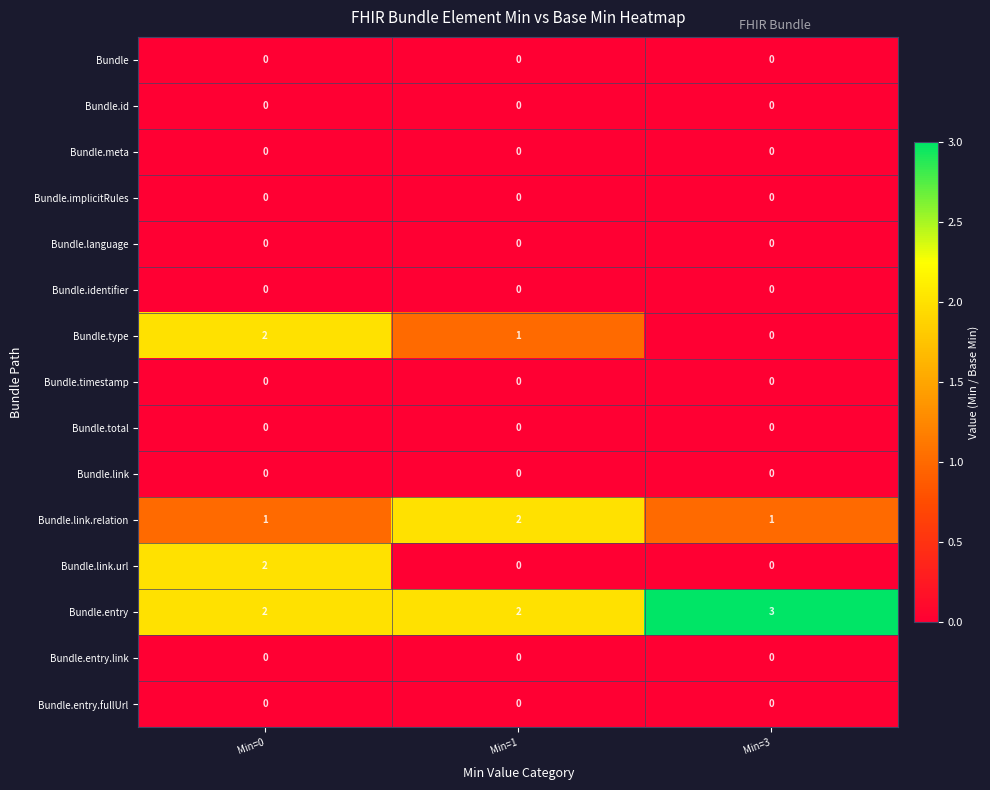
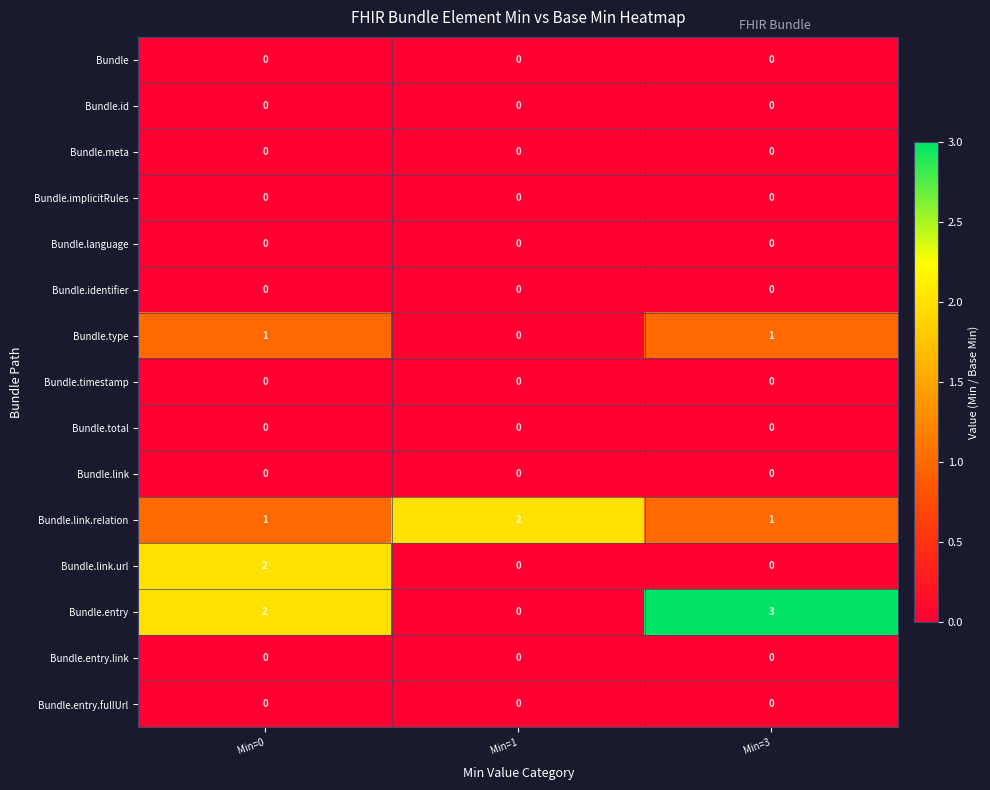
Bundle.type, Min=0: 2 -> 1
Bundle.type, Min=1: 1 -> 0
Bundle.type, Min=3: 0 -> 1
Bundle.entry, Min=1: 2 -> 0
